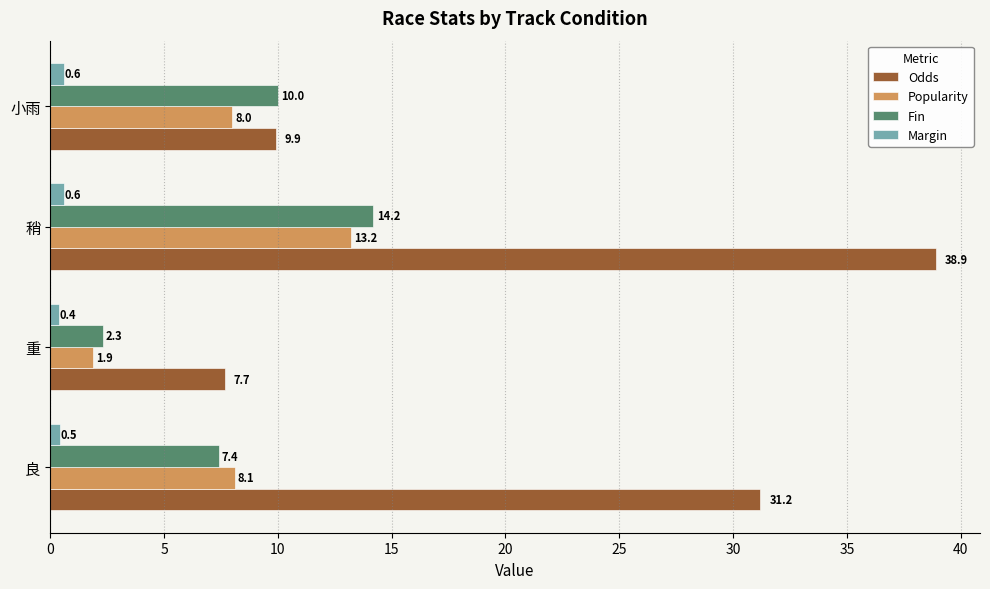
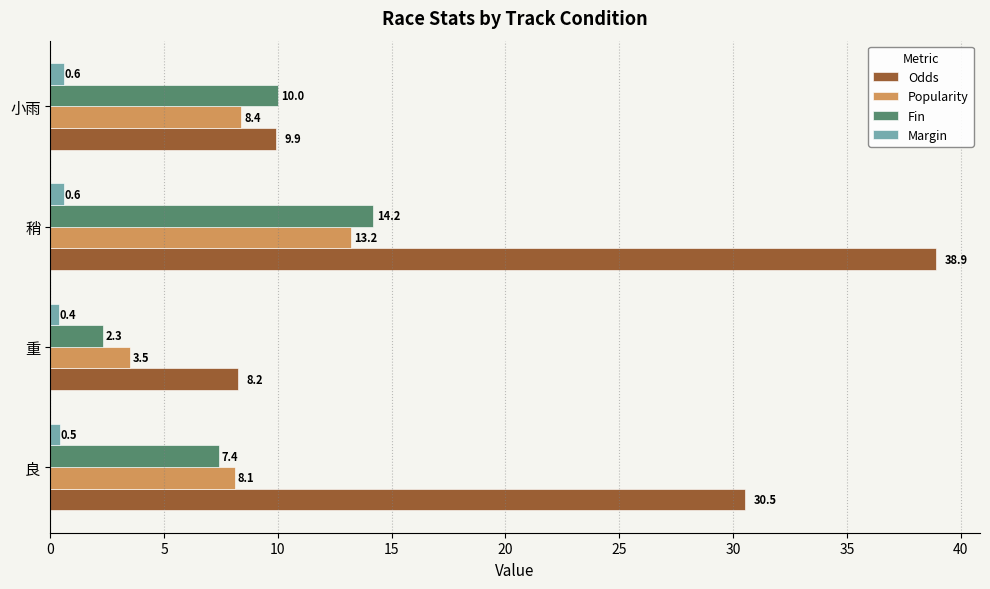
Popularity, 小雨: 8.0 -> 8.4
Popularity, 重: 1.9 -> 3.5
Odds, 重: 7.7 -> 8.2
Odds, 良: 31.2 -> 30.5
